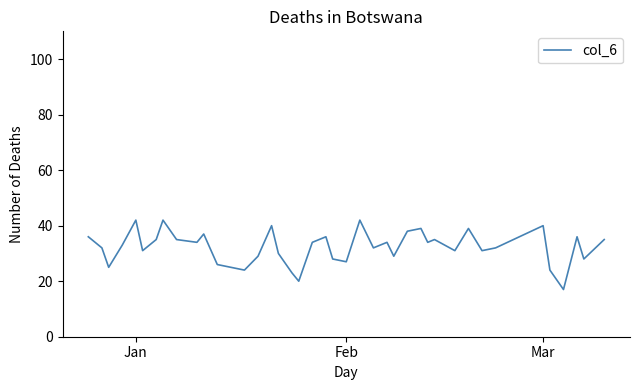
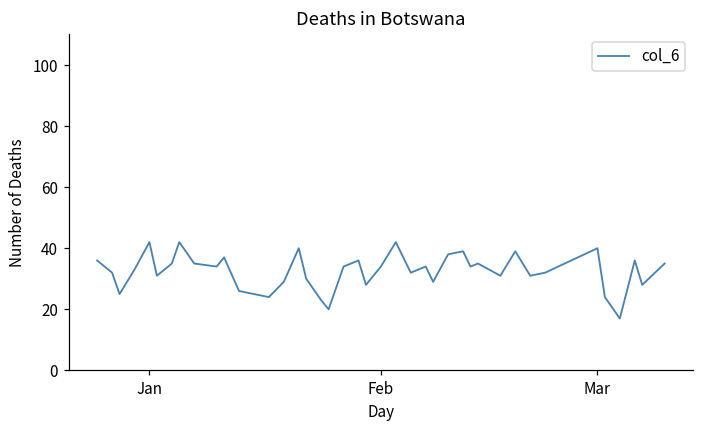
Feb: 27 -> 34
